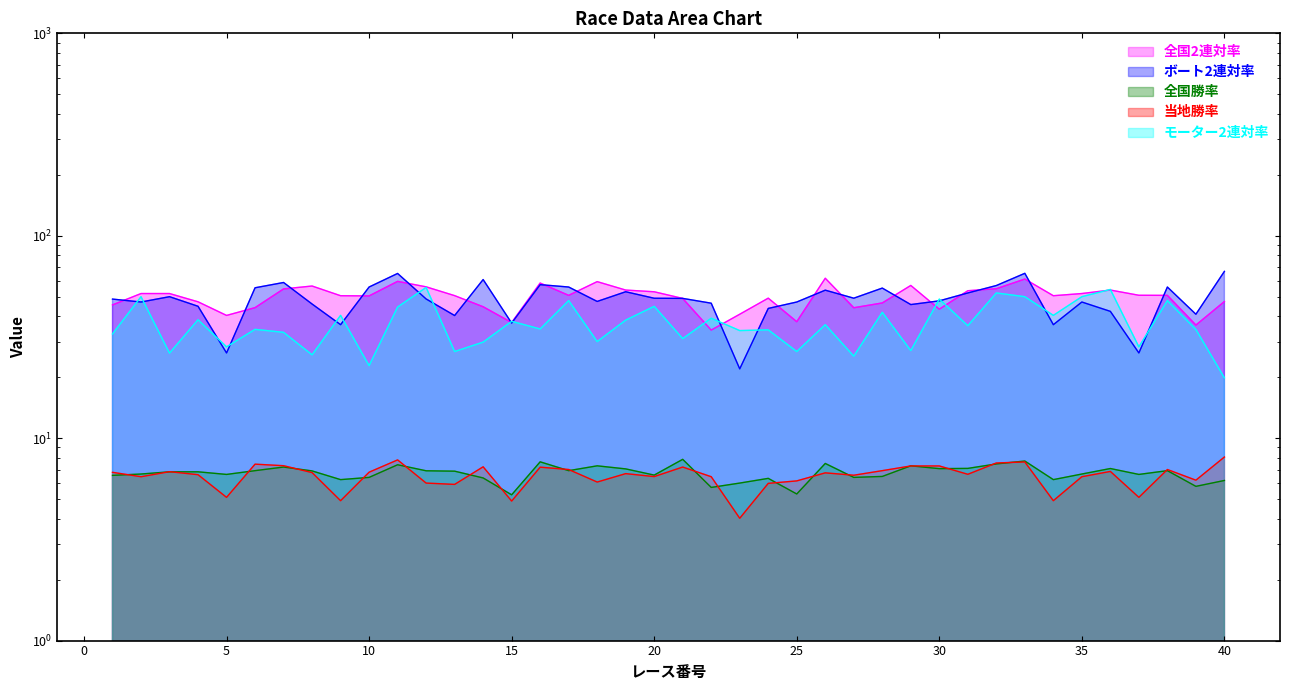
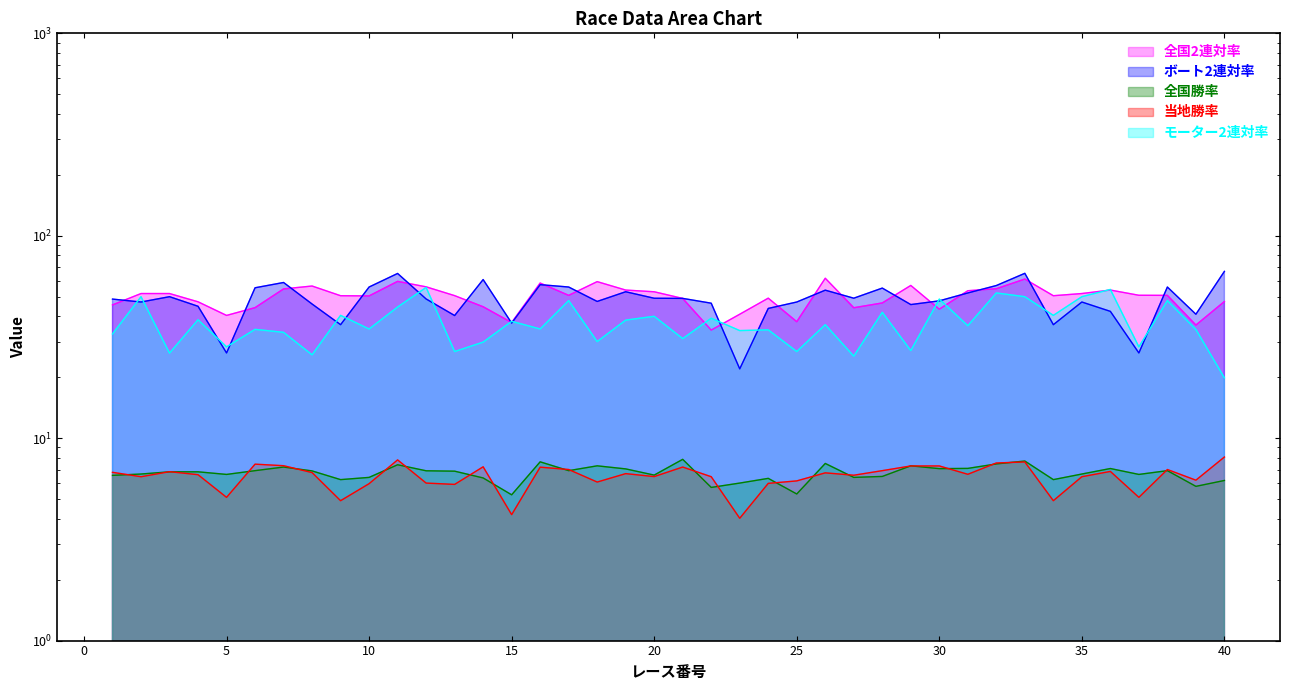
当地勝率, 10: 6.8 -> 6.0
モーター2連対率, 10: 23 -> 35
当地勝率, 15: 4.9 -> 4.2
モーター2連対率, 20: 45 -> 40
